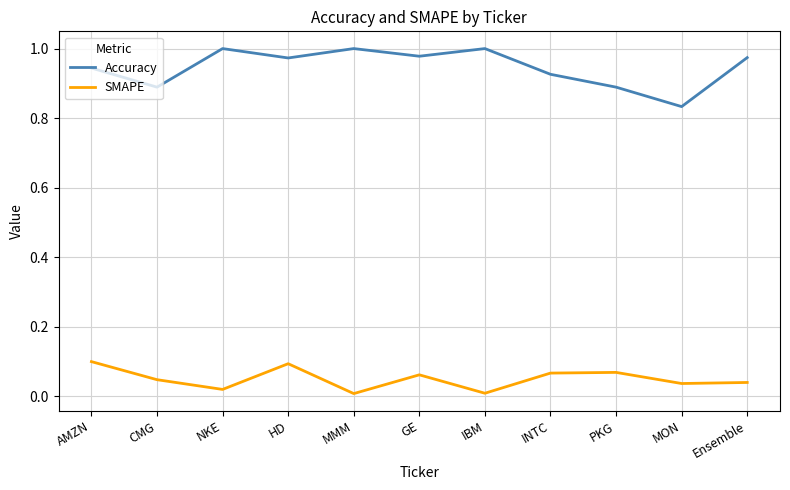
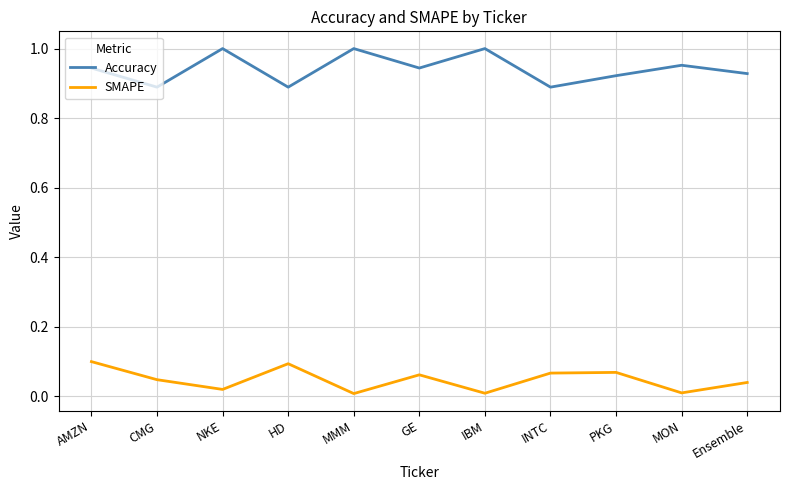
Accuracy, HD: 0.97 -> 0.89
Accuracy, GE: 0.98 -> 0.94
Accuracy, INTC: 0.93 -> 0.89
Accuracy, PKG: 0.89 -> 0.92
Accuracy, MON: 0.83 -> 0.95
SMAPE, MON: 0.04 -> 0.01
Accuracy, Ensemble: 0.97 -> 0.93
